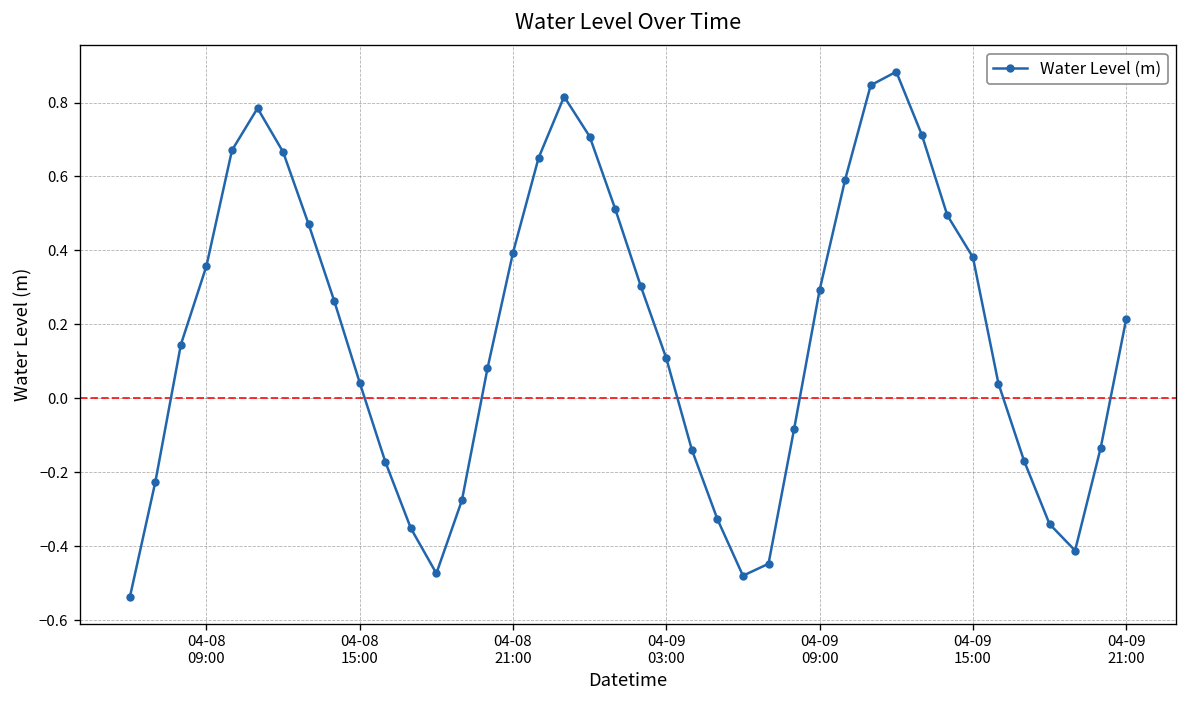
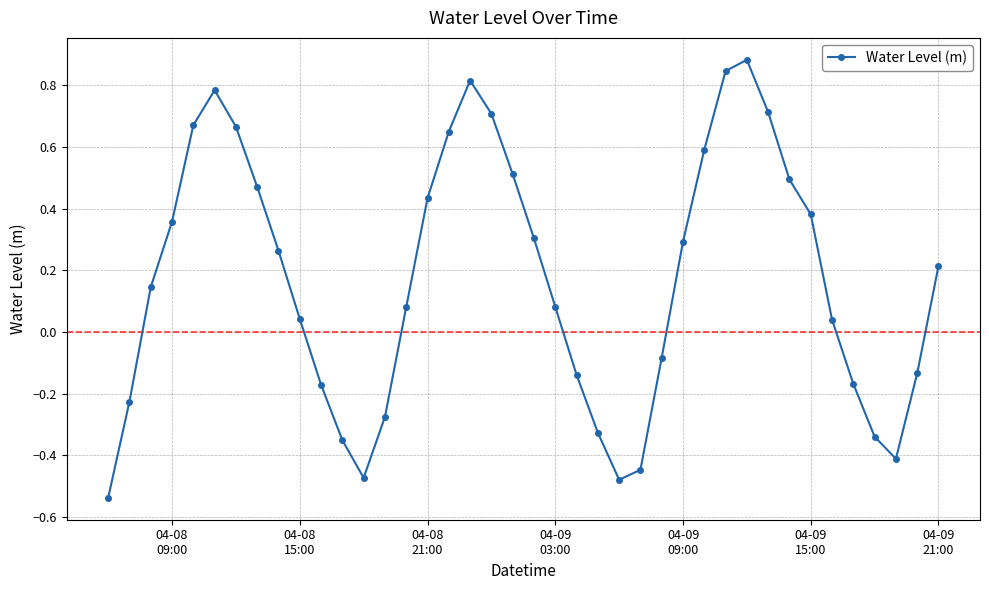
04-08 21:00: 0.39 -> 0.43
04-09 03:00: 0.11 -> 0.08
